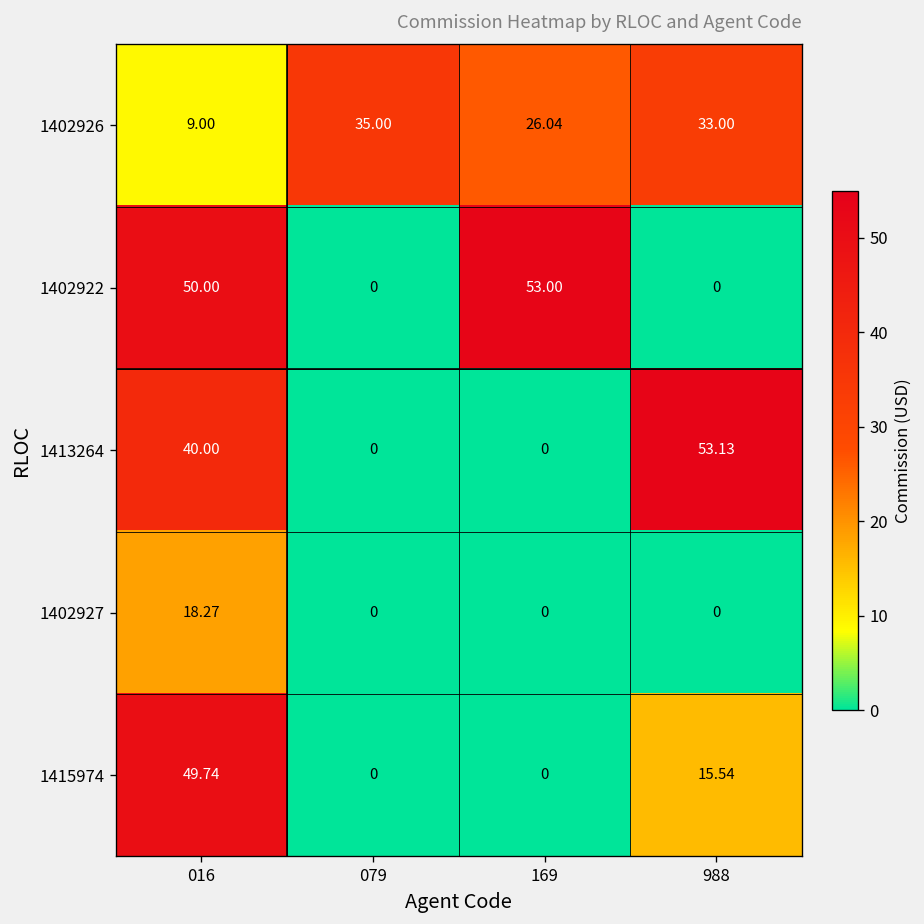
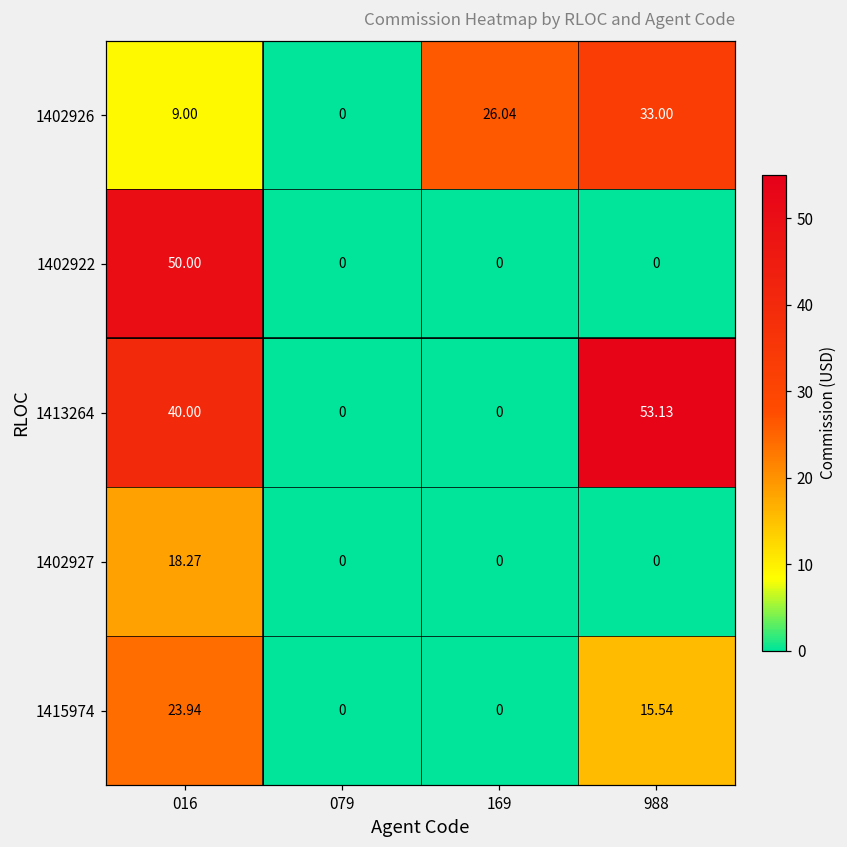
1402926, 079: 35.00 -> 0
1402922, 169: 53.00 -> 0
1415974, 016: 49.74 -> 23.94
